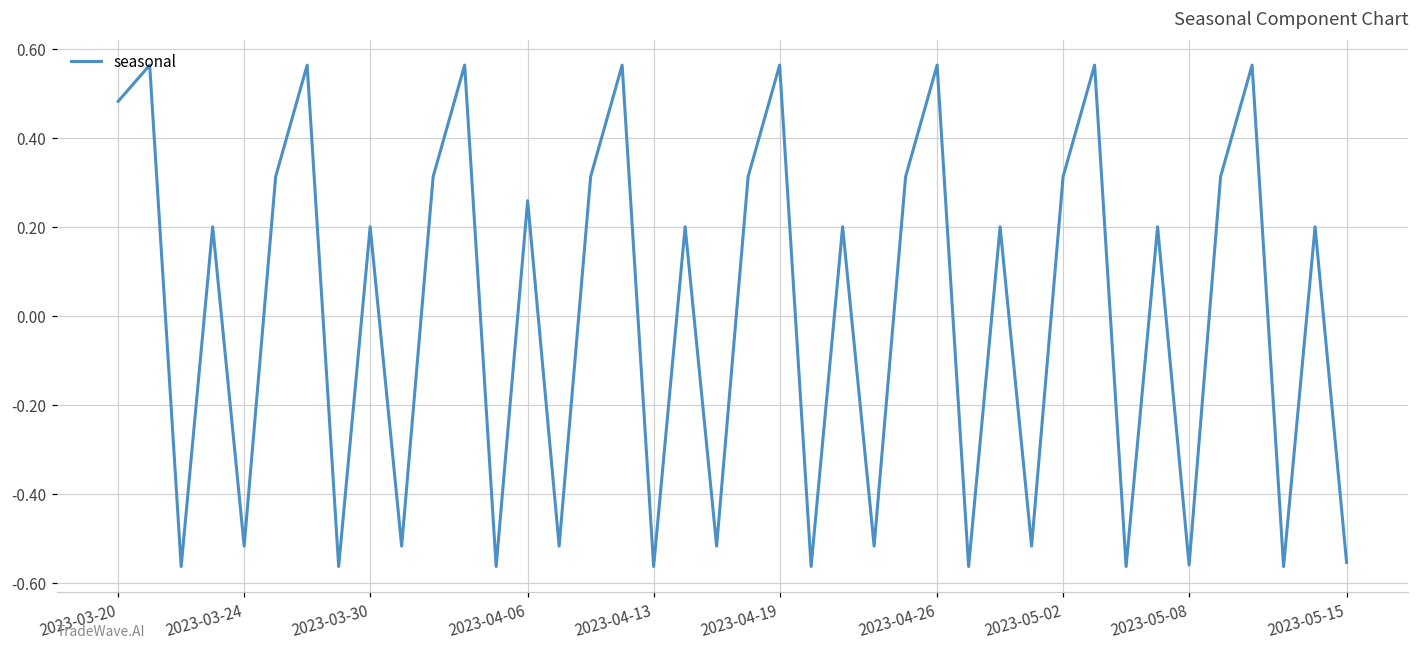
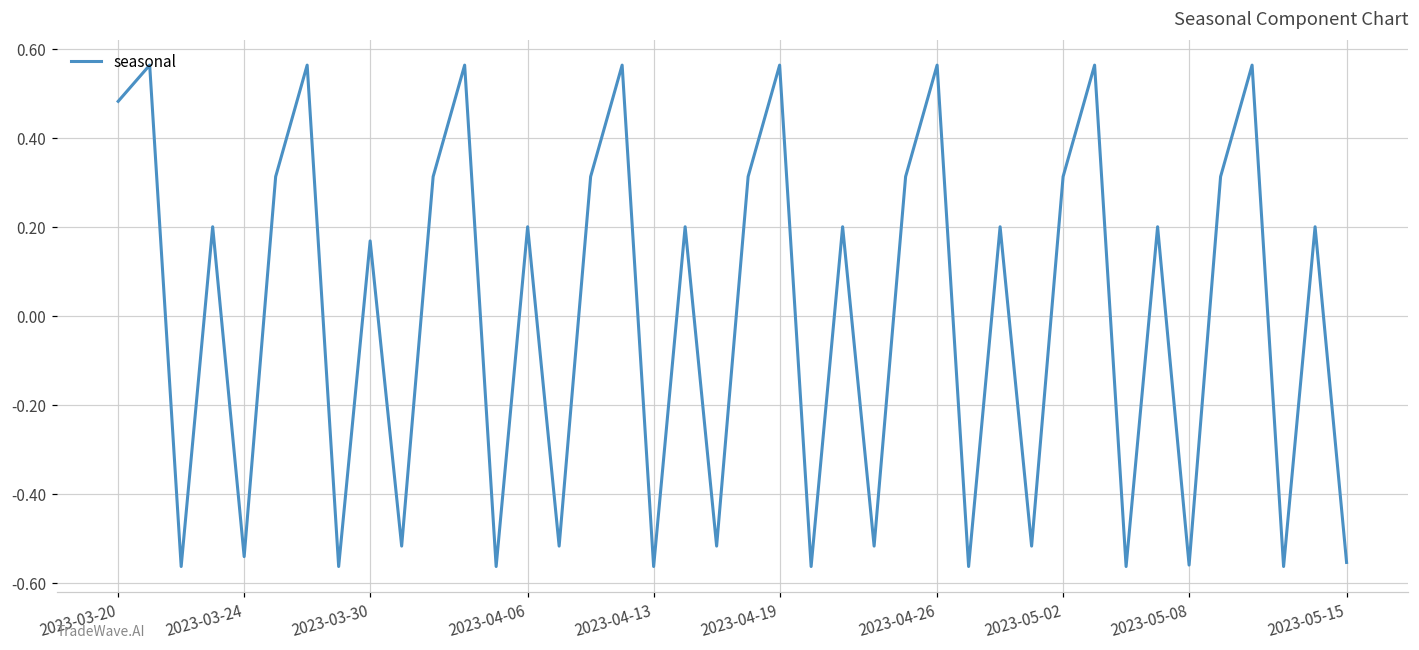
2023-03-24: -0.52 -> -0.54
2023-03-30: 0.20 -> 0.17
2023-04-06: 0.26 -> 0.20
